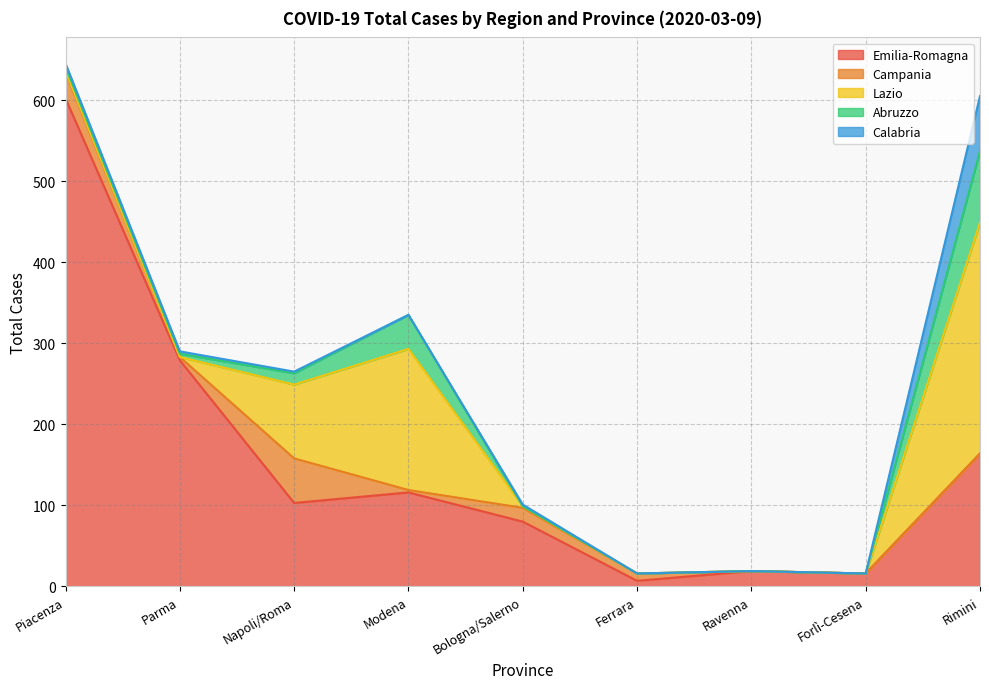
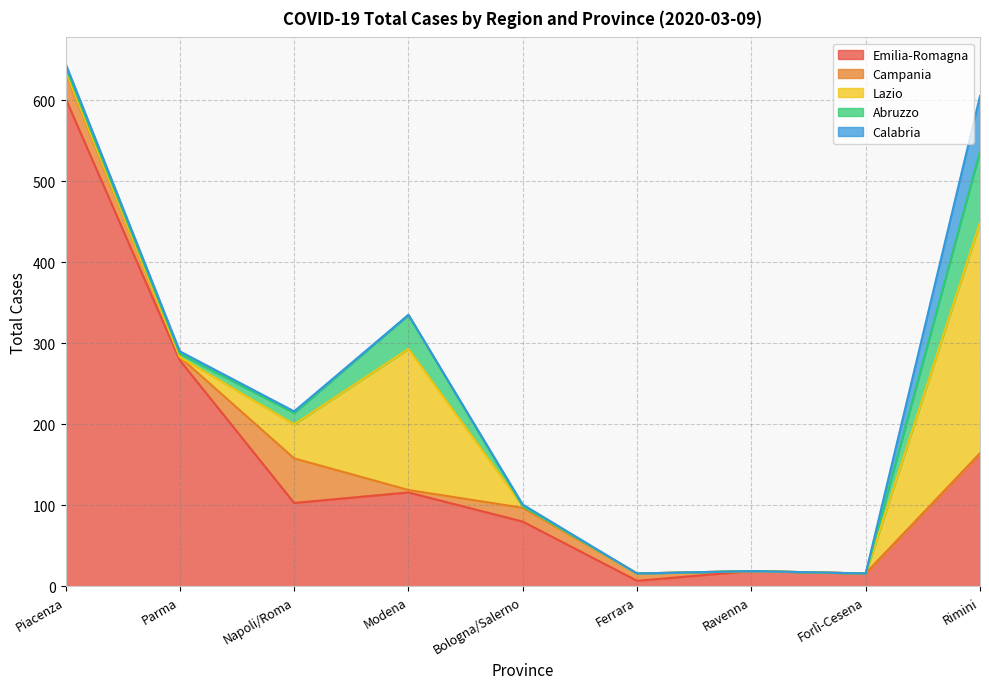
Lazio, Napoli/Roma: 90 -> 40
